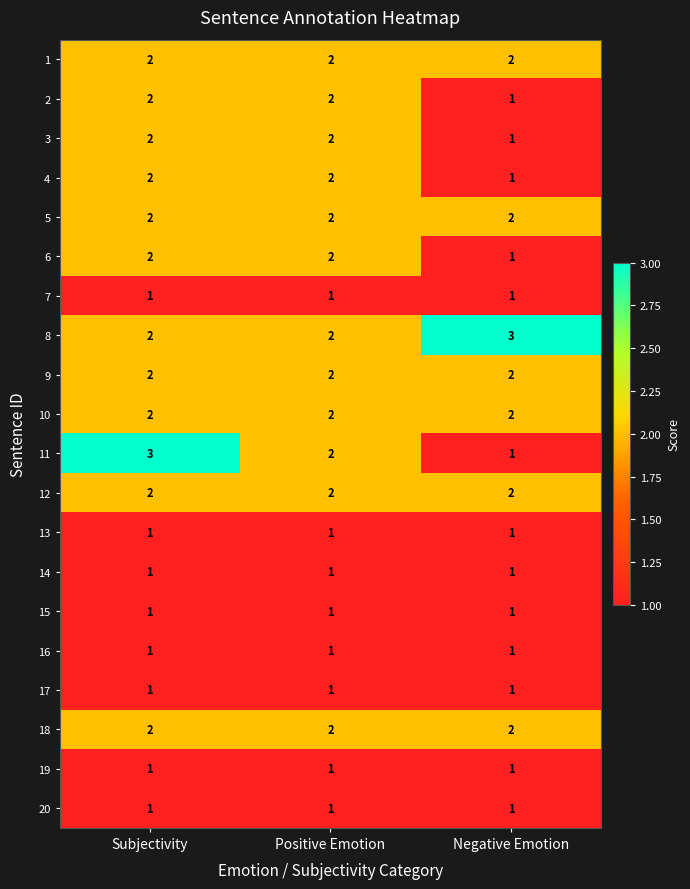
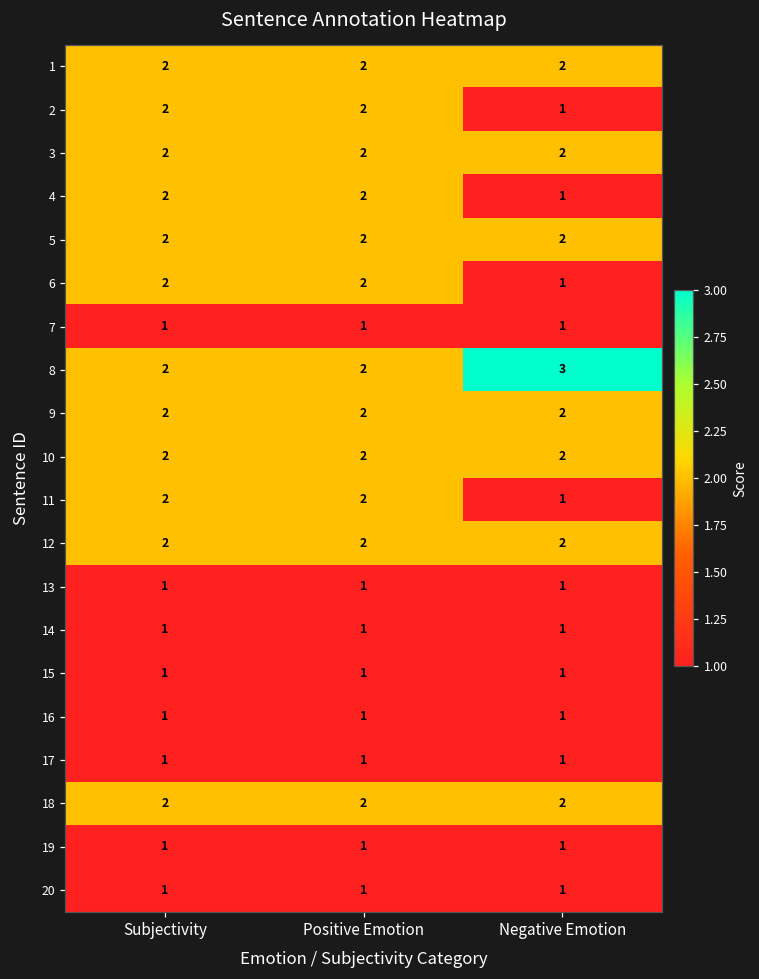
3, Negative Emotion: 1 -> 2
11, Subjectivity: 3 -> 2
